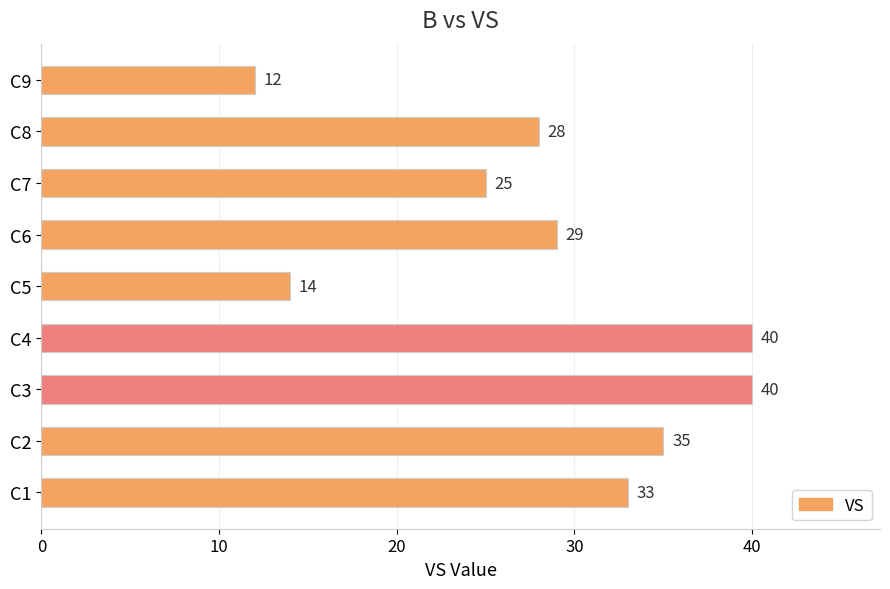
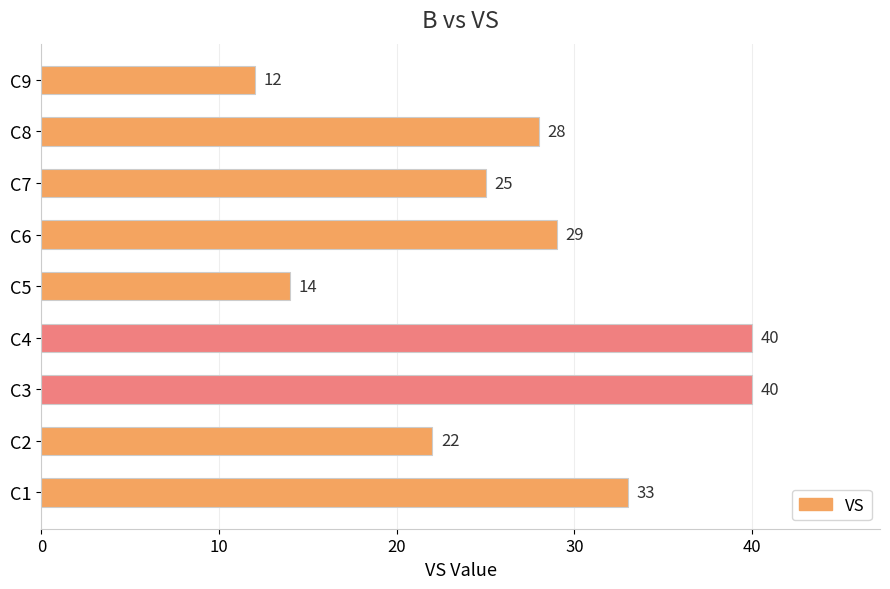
C2: 35 -> 22
